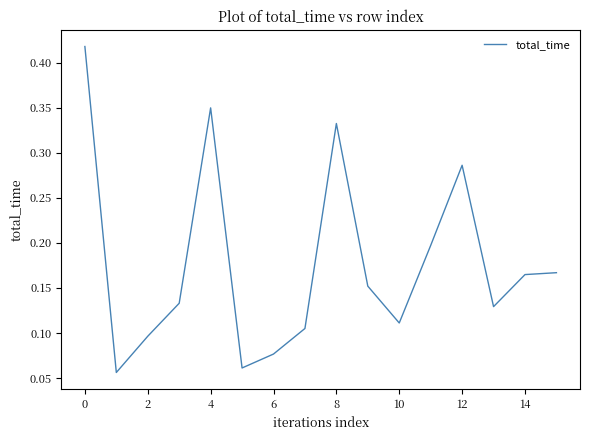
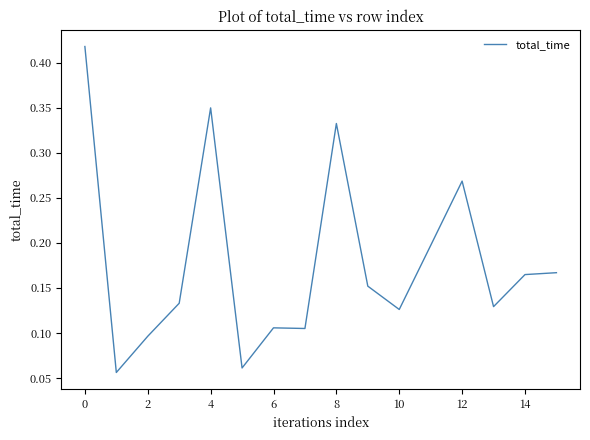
6: 0.08 -> 0.11
10: 0.11 -> 0.13
12: 0.29 -> 0.27
